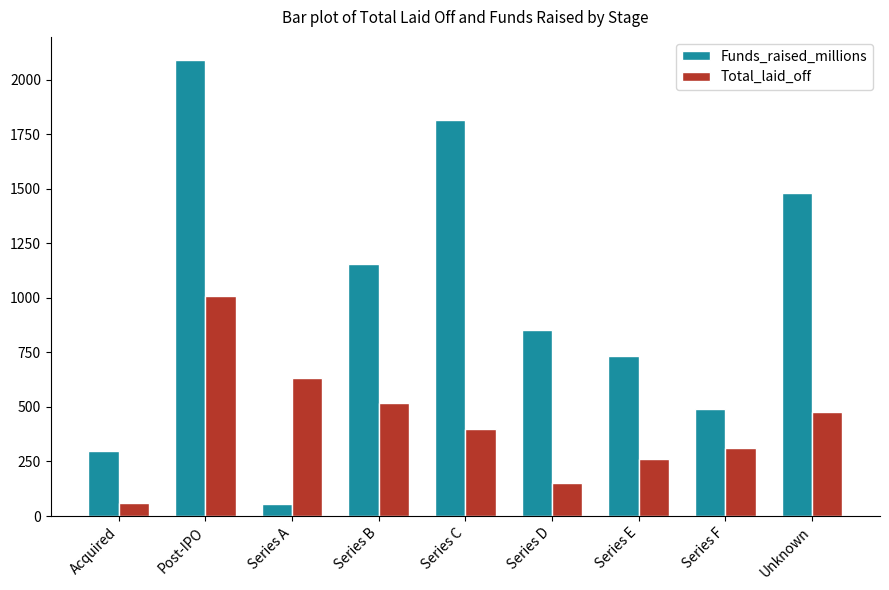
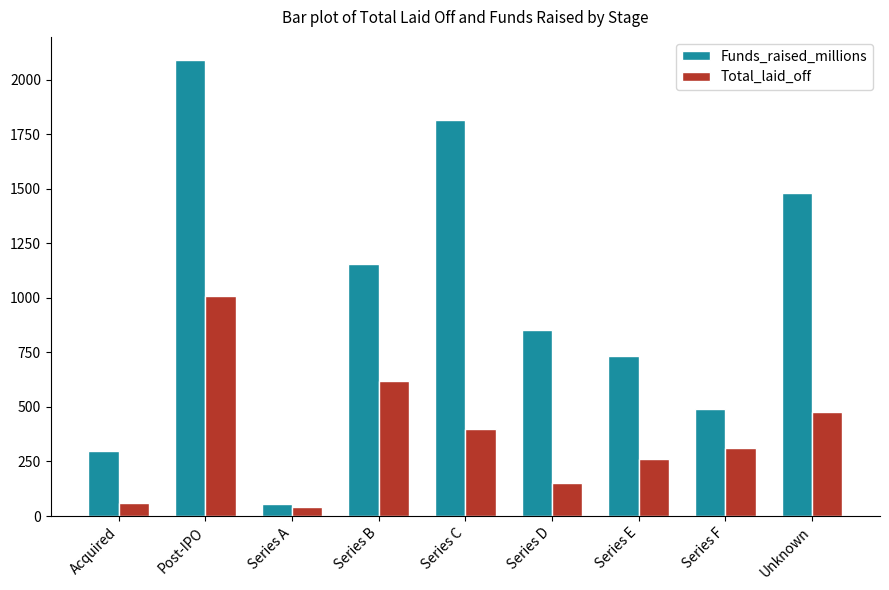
Total_laid_off, Series A: 630 -> 40
Total_laid_off, Series B: 520 -> 620
